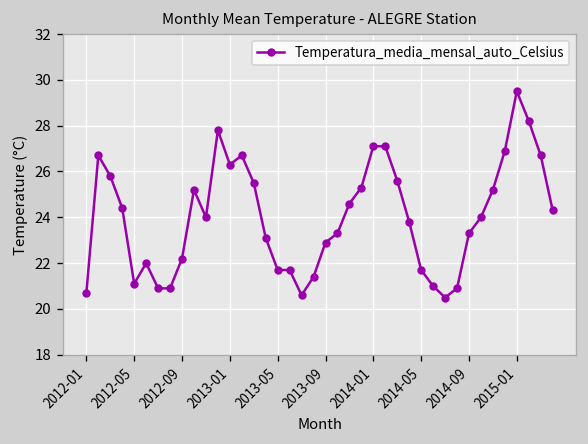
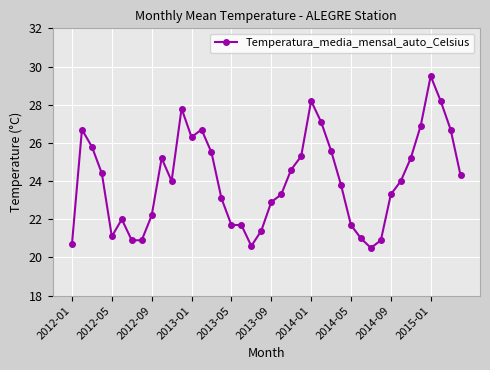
2014-01: 27.1 -> 28.2
